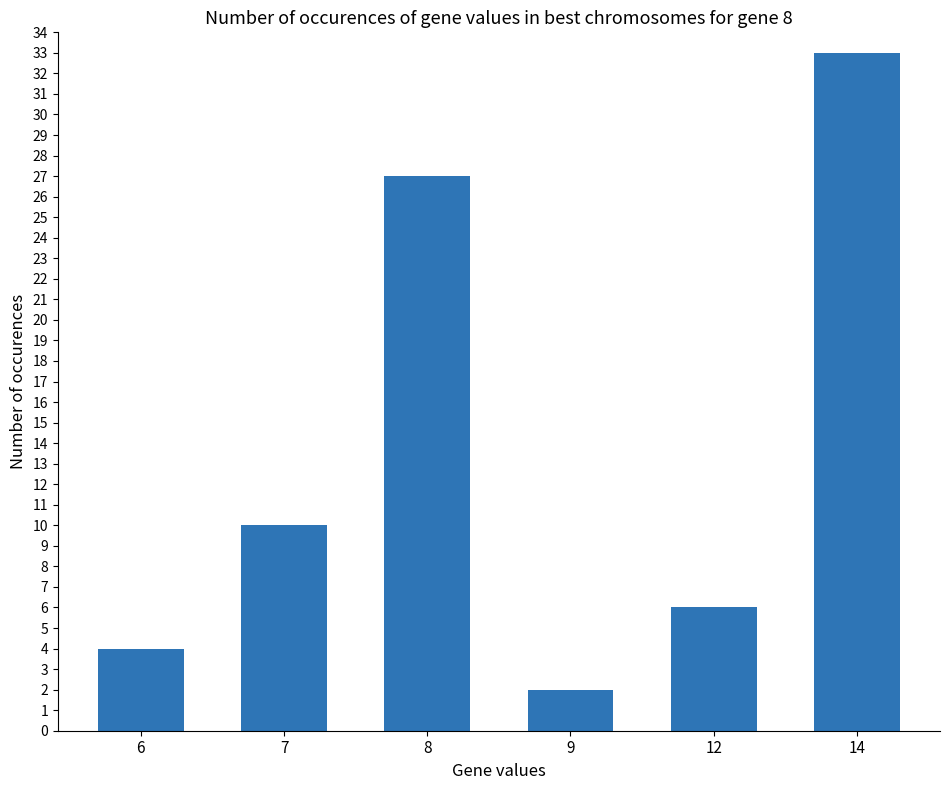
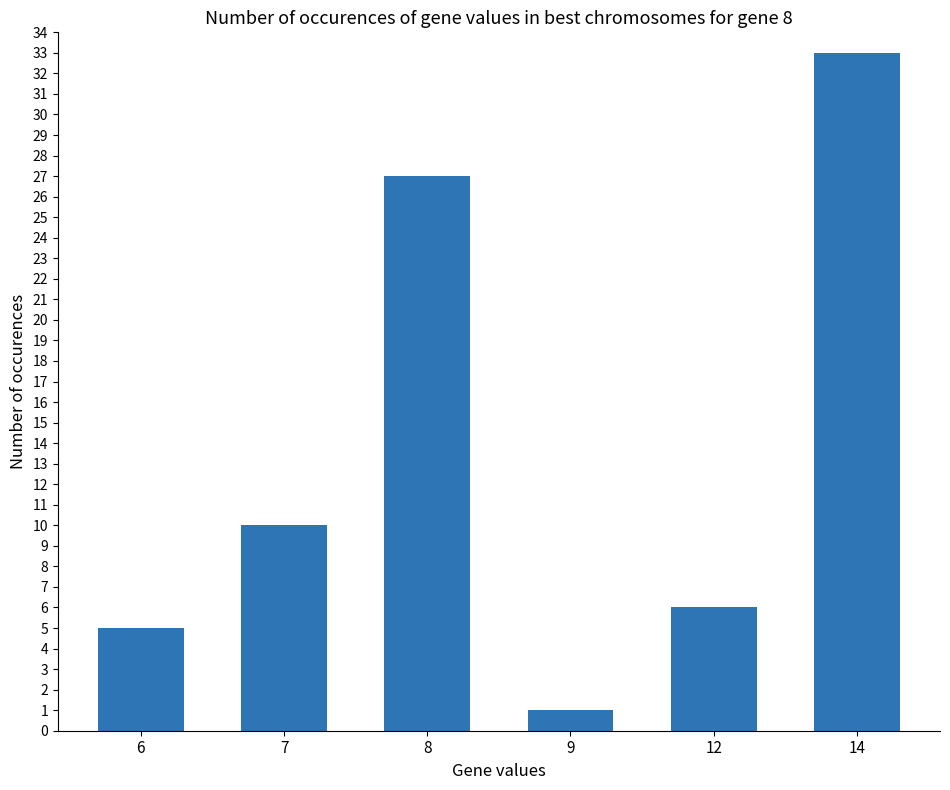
6: 4 -> 5
9: 2 -> 1
